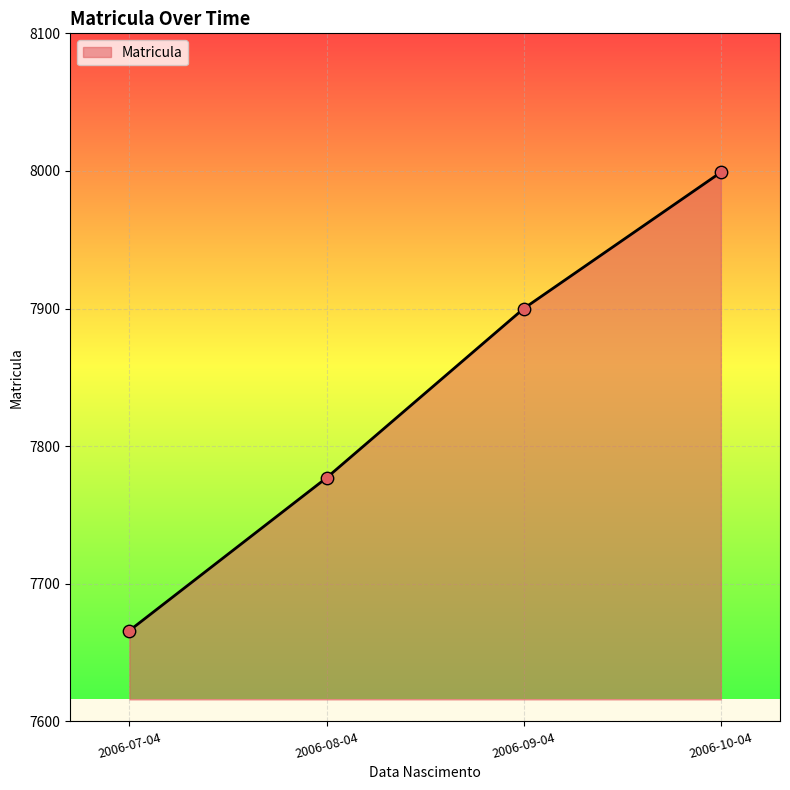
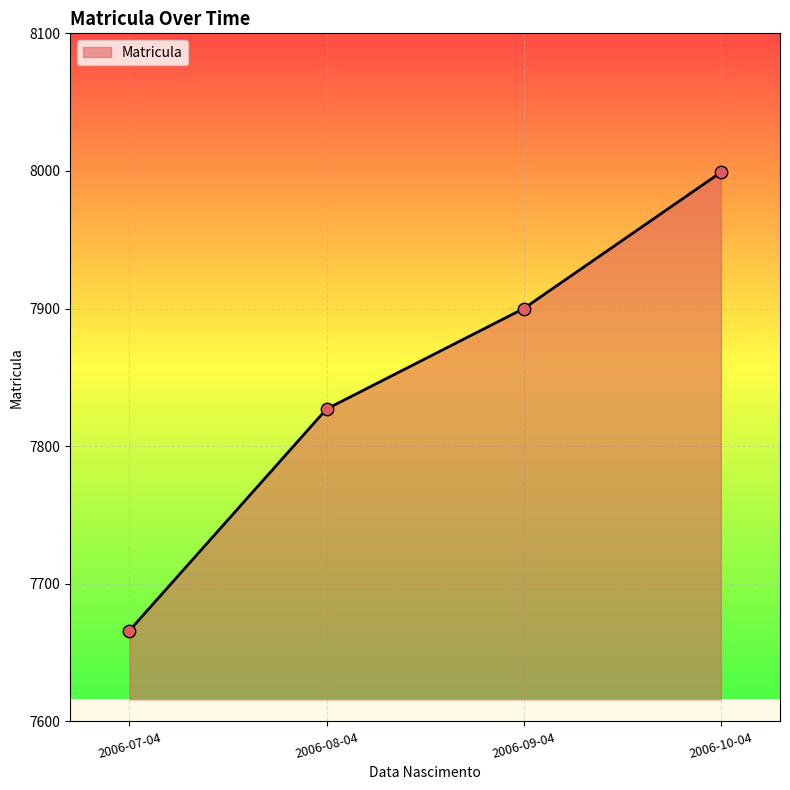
2006-08-04: 7777 -> 7827
